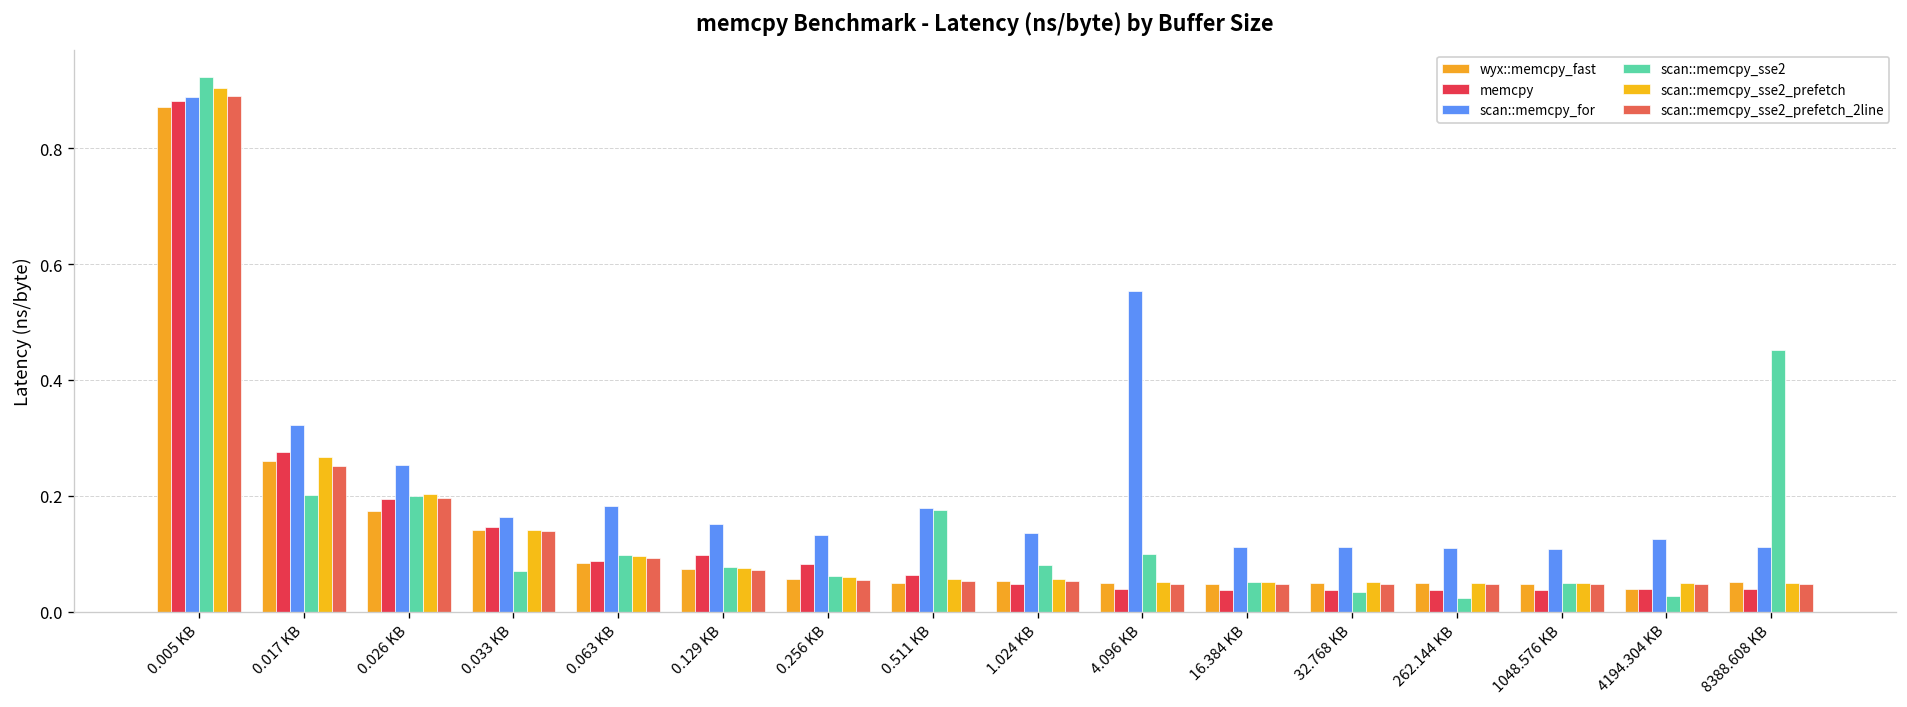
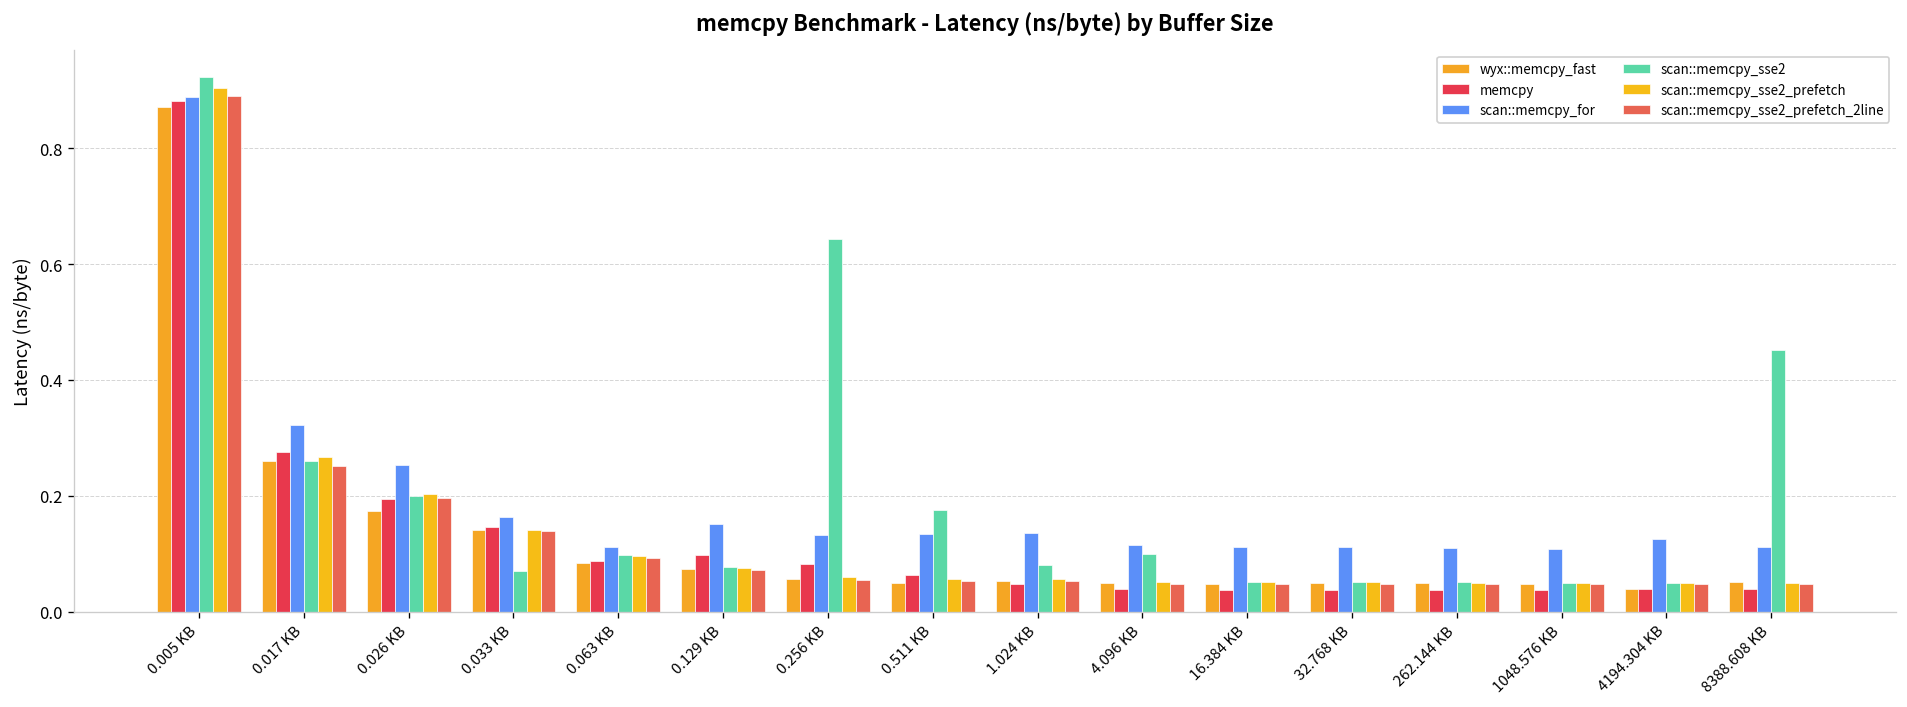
scan::memcpy_sse2, 0.017 KB: 0.20 -> 0.26
scan::memcpy_for, 0.063 KB: 0.18 -> 0.11
scan::memcpy_sse2, 0.256 KB: 0.06 -> 0.64
scan::memcpy_for, 0.511 KB: 0.18 -> 0.13
scan::memcpy_for, 4.096 KB: 0.55 -> 0.11
scan::memcpy_sse2, 32.768 KB: 0.03 -> 0.05
scan::memcpy_sse2, 262.144 KB: 0.02 -> 0.05
scan::memcpy_sse2, 4194.304 KB: 0.03 -> 0.05
